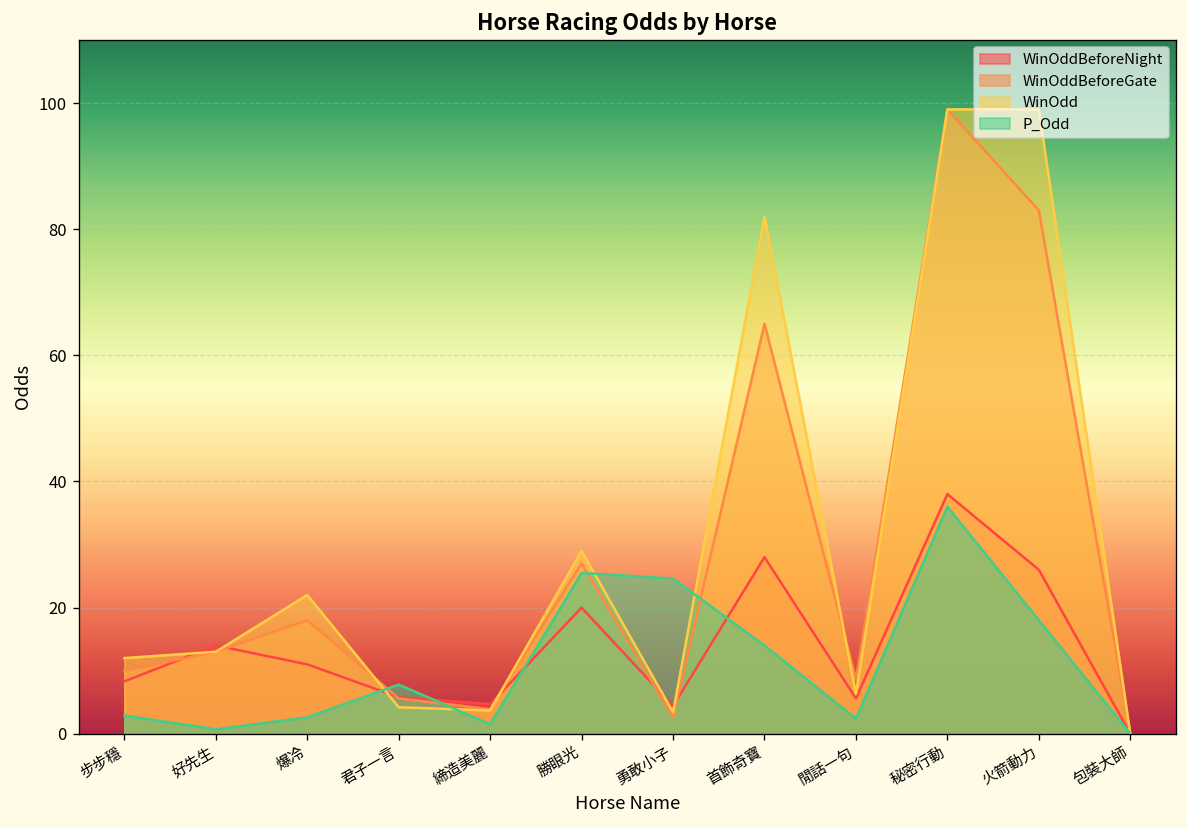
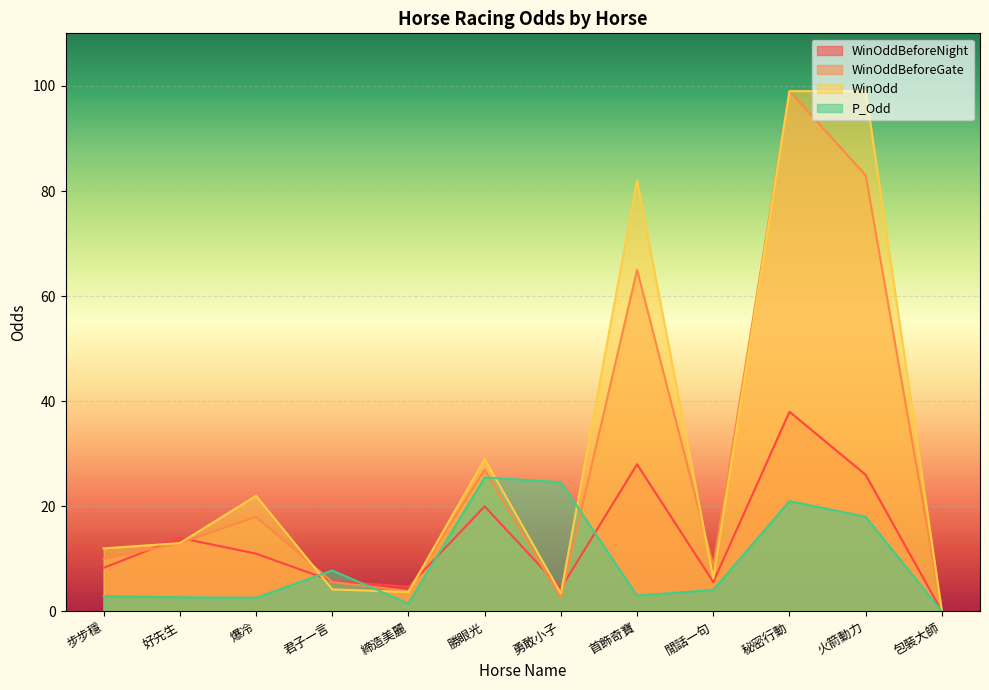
P_Odd, 好先生: 1 -> 3
P_Odd, 首飾奇寶: 14 -> 3
P_Odd, 閒話一句: 2 -> 4
P_Odd, 秘密行動: 36 -> 21
